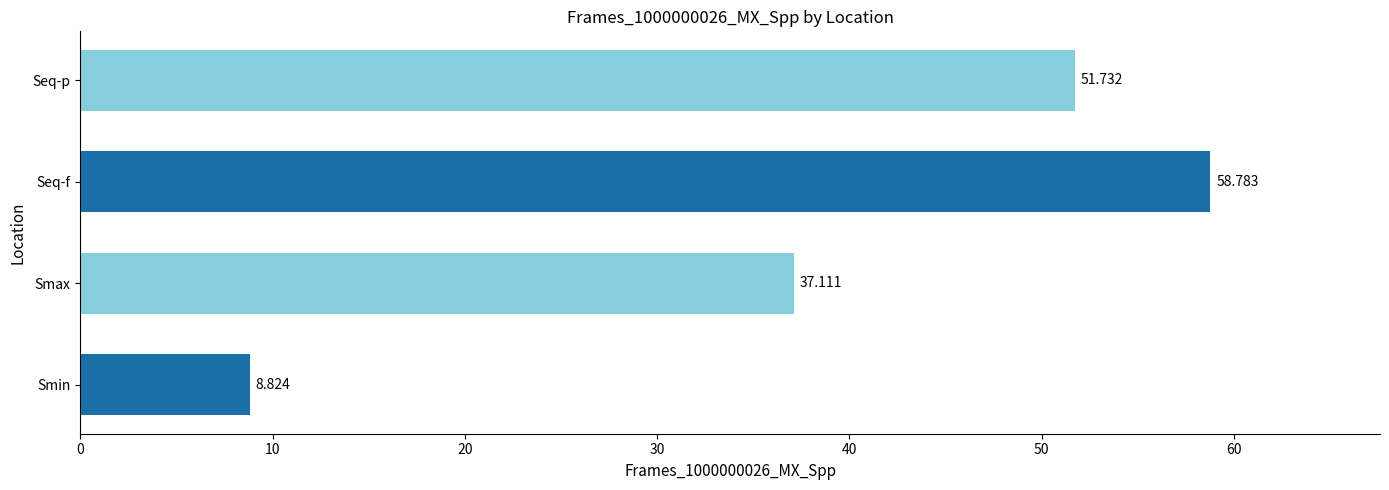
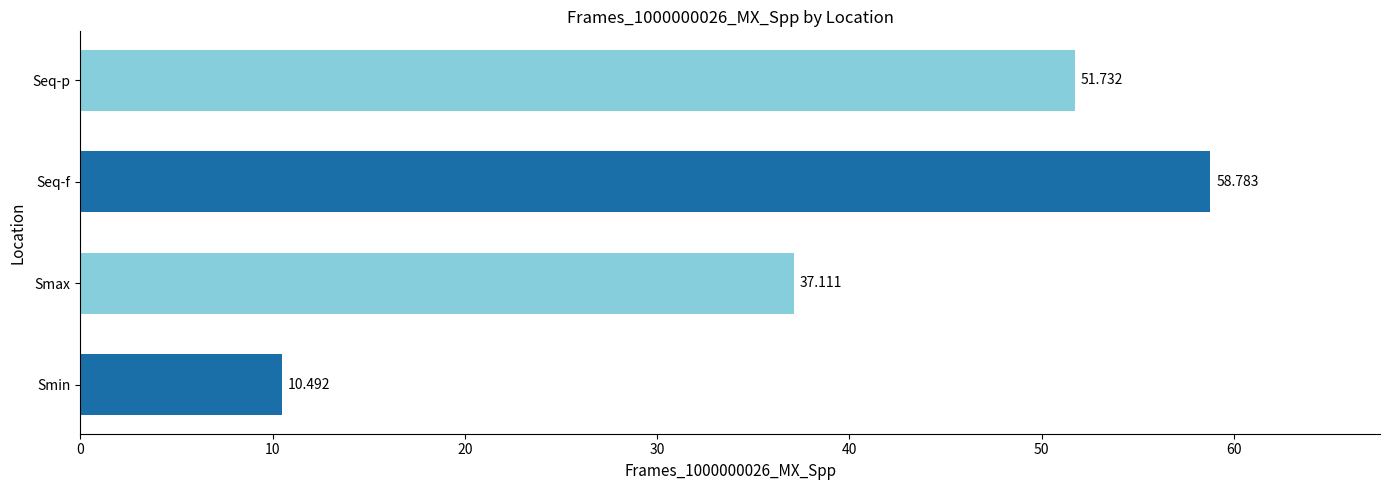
Smin: 8.824 -> 10.492
